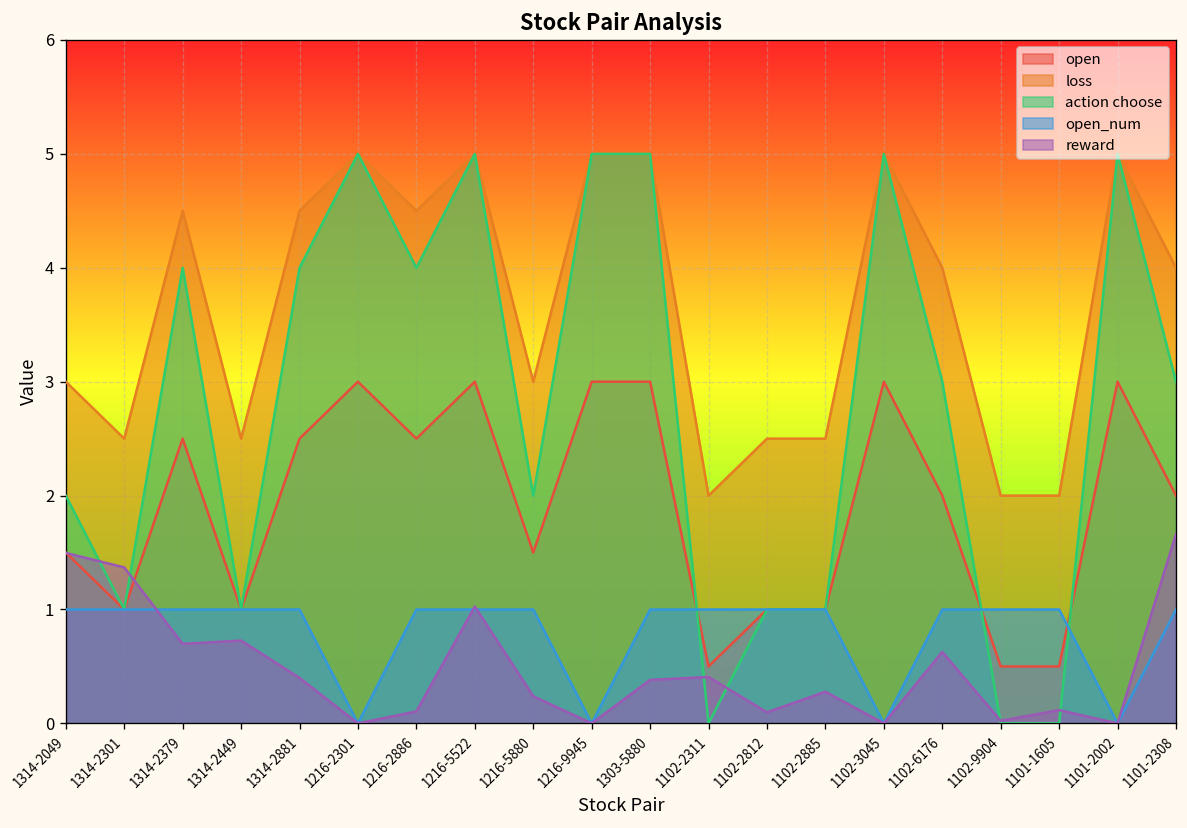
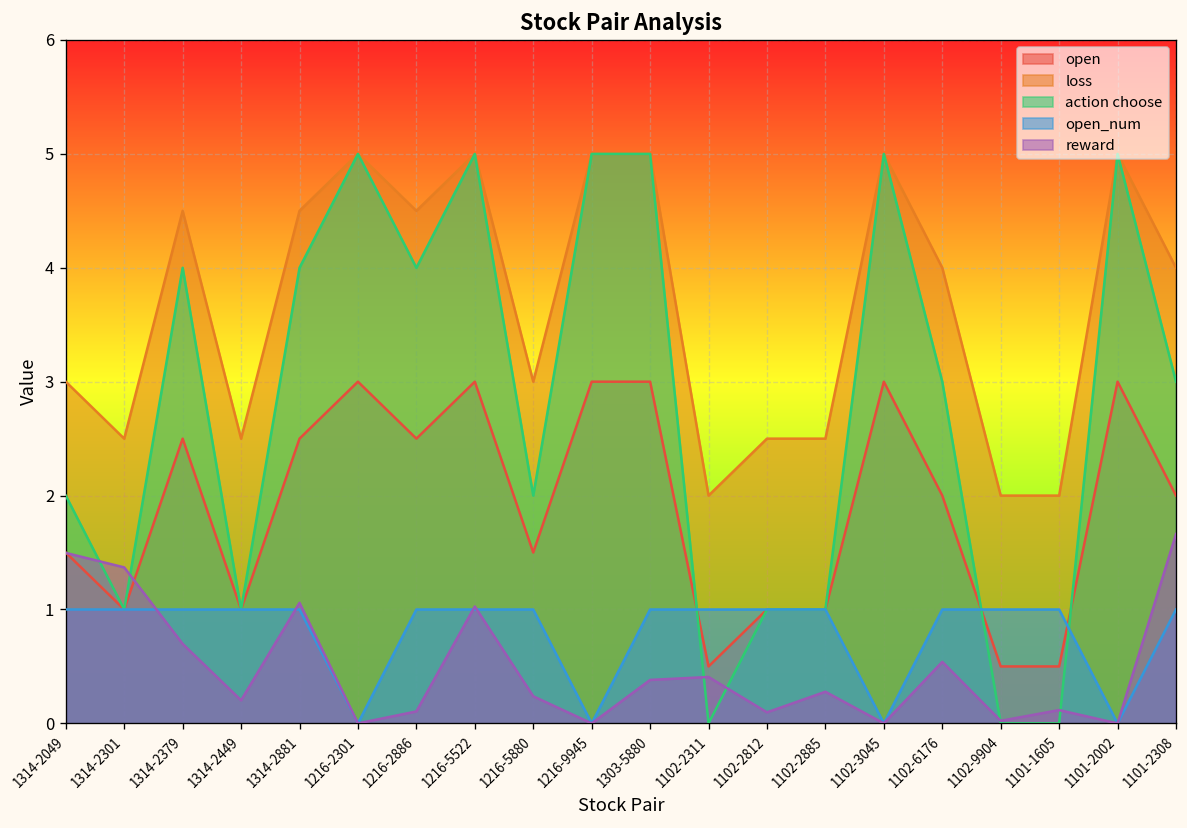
reward, 1314-2449: 0.7 -> 0.2
reward, 1314-2881: 0.4 -> 1.1
reward, 1102-6176: 0.6 -> 0.5
